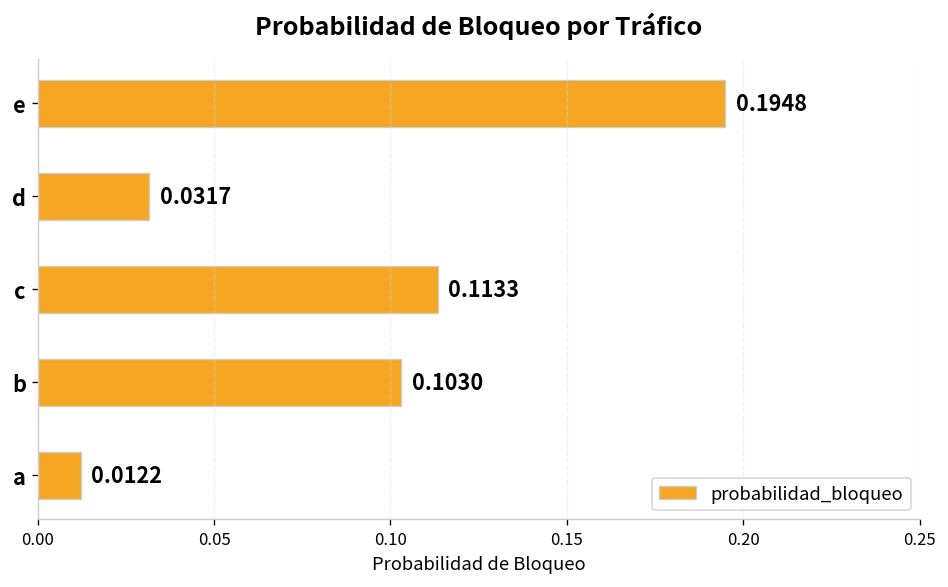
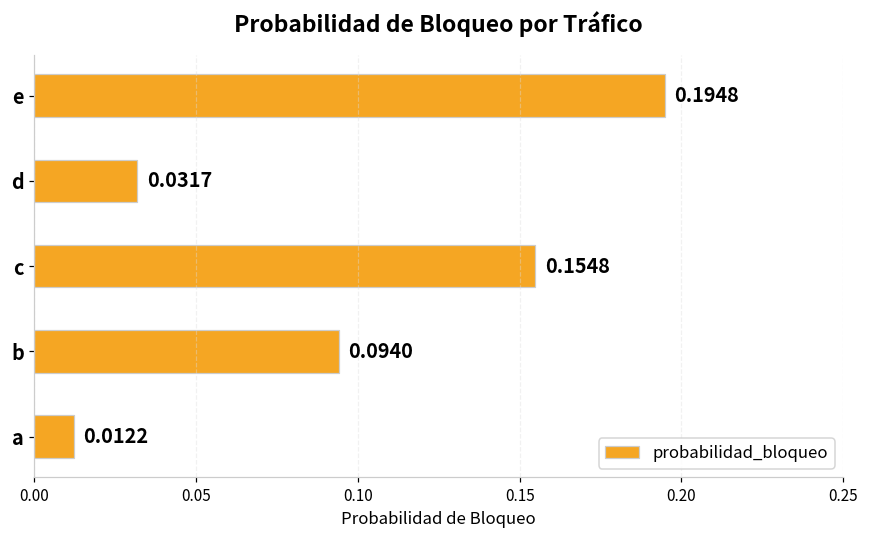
c: 0.1133 -> 0.1548
b: 0.1030 -> 0.0940
